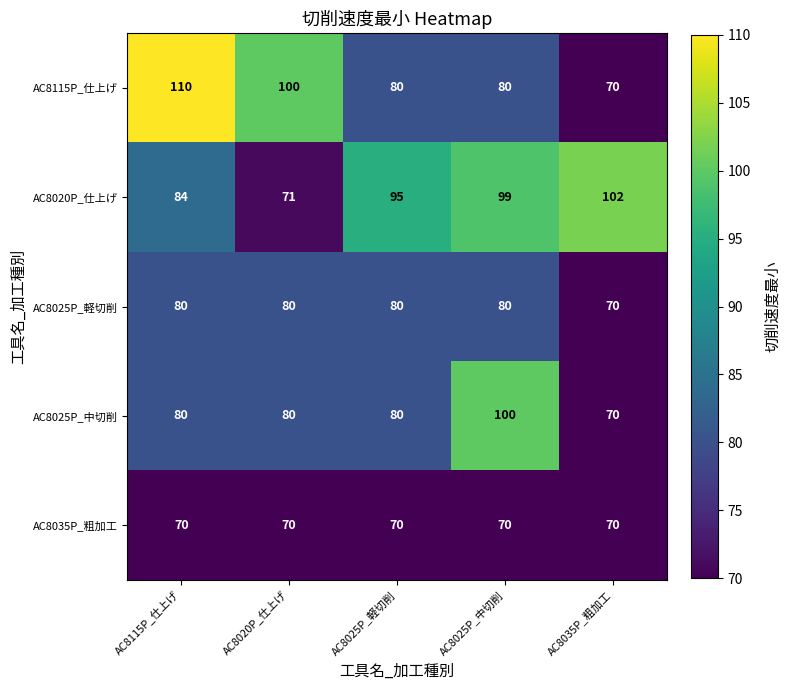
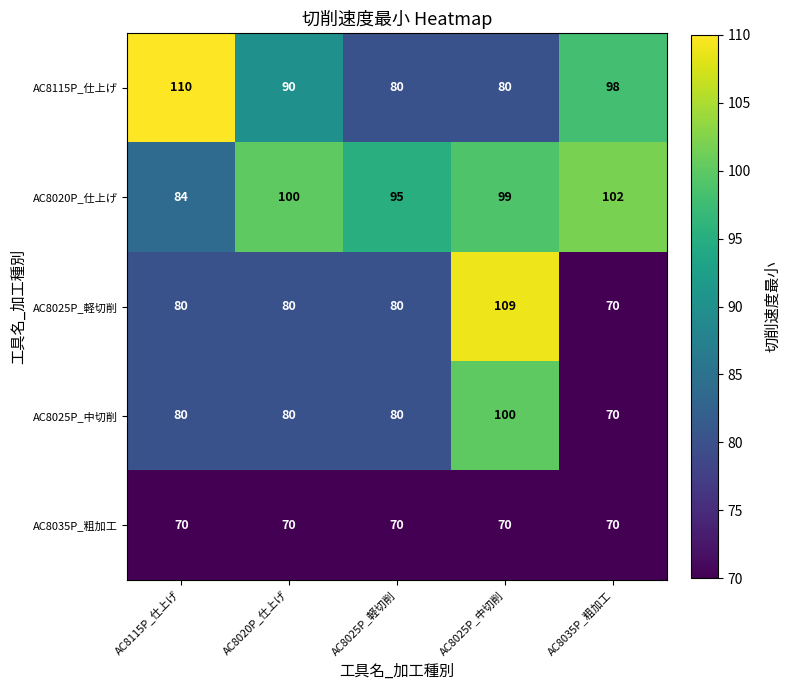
AC8115P_仕上げ, AC8020P_仕上げ: 100 -> 90
AC8115P_仕上げ, AC8035P_粗加工: 70 -> 98
AC8020P_仕上げ, AC8020P_仕上げ: 71 -> 100
AC8025P_軽切削, AC8025P_中切削: 80 -> 109
